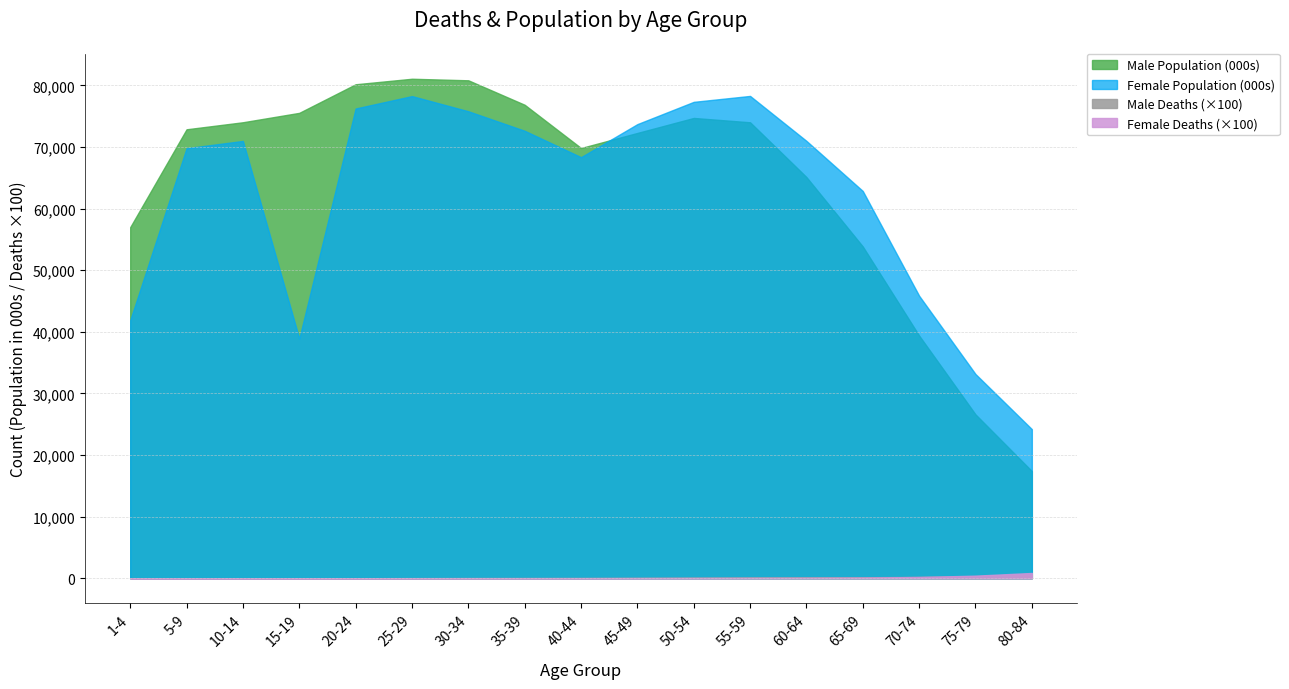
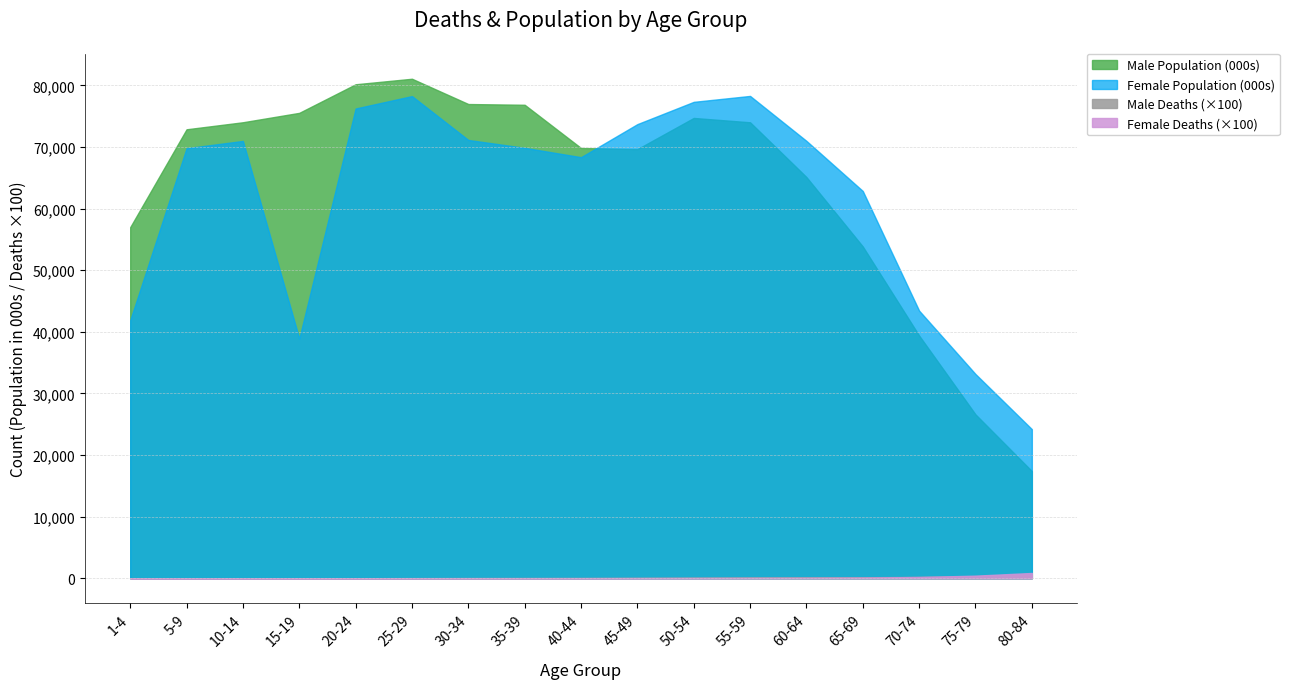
Male Population (000s), 30-34: 81,000 -> 77,000
Female Population (000s), 30-34: 76,000 -> 71,000
Female Population (000s), 35-39: 73,000 -> 70,000
Male Population (000s), 45-49: 72,000 -> 70,000
Female Population (000s), 70-74: 46,000 -> 43,000
